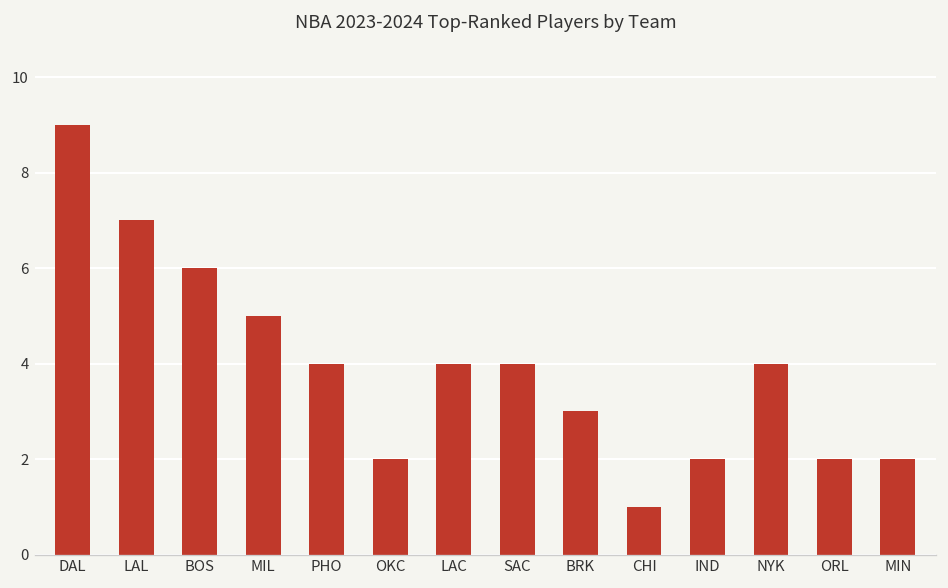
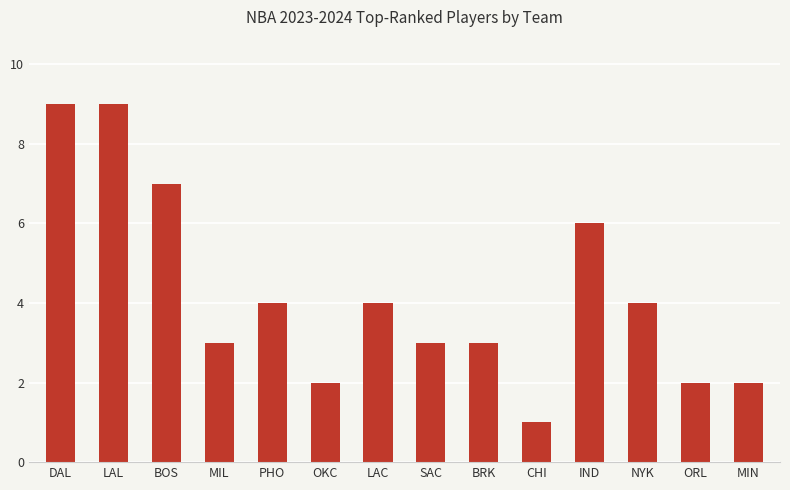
LAL: 7 -> 9
BOS: 6 -> 7
MIL: 5 -> 3
SAC: 4 -> 3
IND: 2 -> 6
